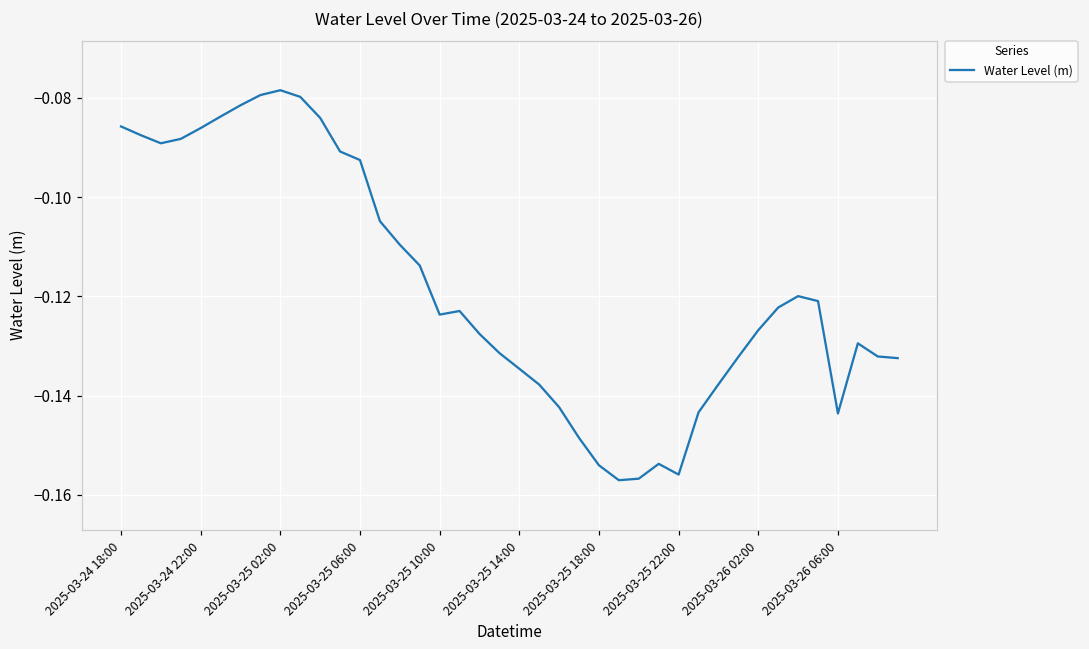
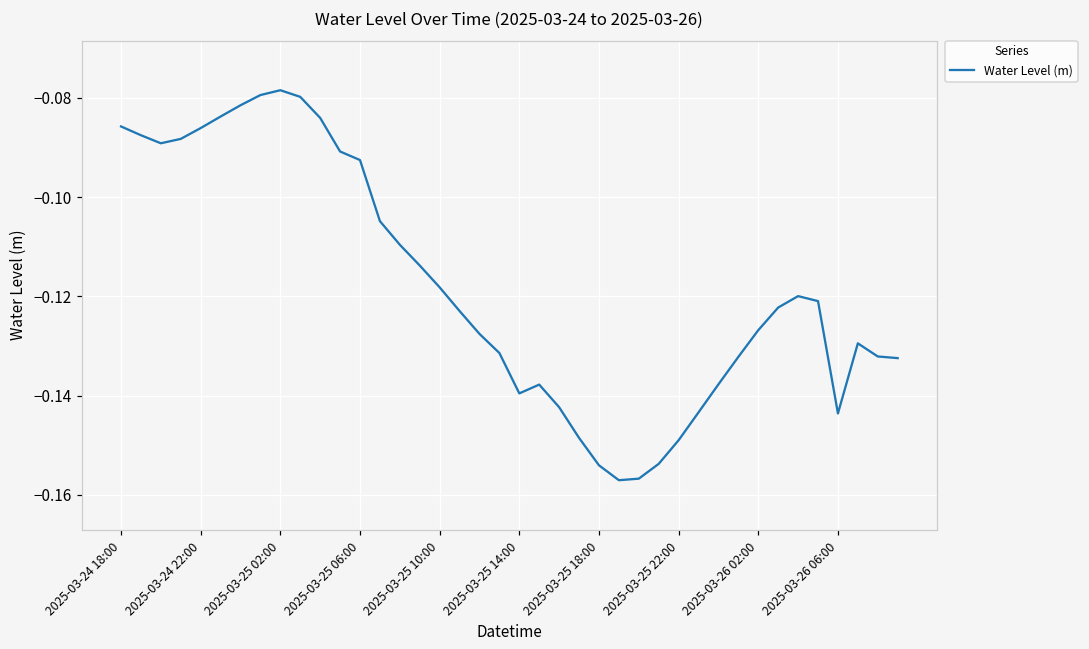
2025-03-25 10:00: -0.124 -> -0.118
2025-03-25 14:00: -0.135 -> -0.140
2025-03-25 22:00: -0.156 -> -0.149
